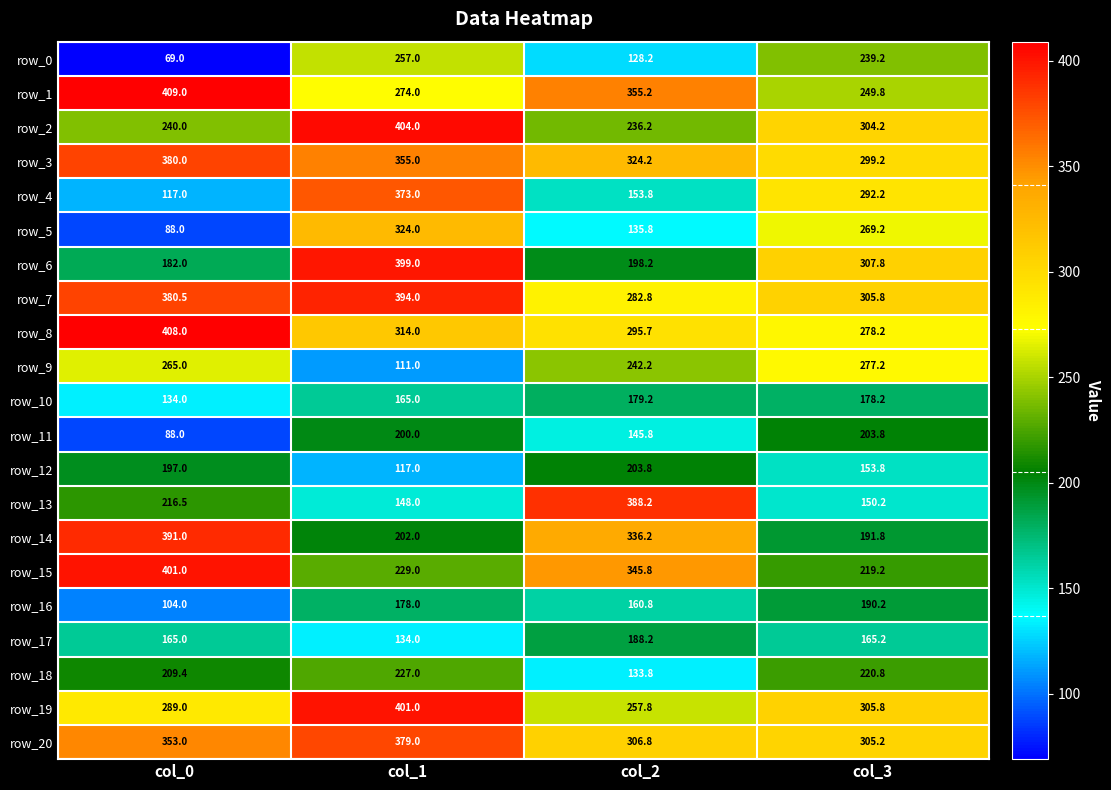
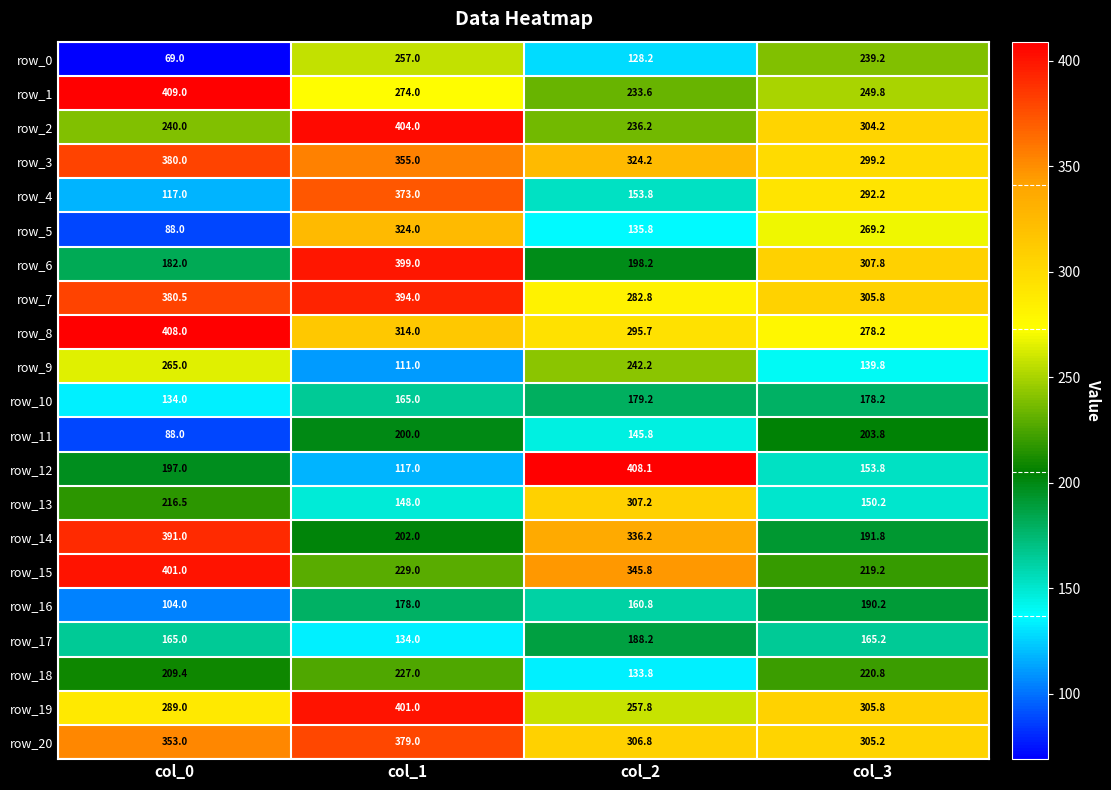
row_1, col_2: 355.2 -> 233.6
row_9, col_3: 277.2 -> 139.8
row_12, col_2: 203.8 -> 408.1
row_13, col_2: 388.2 -> 307.2
